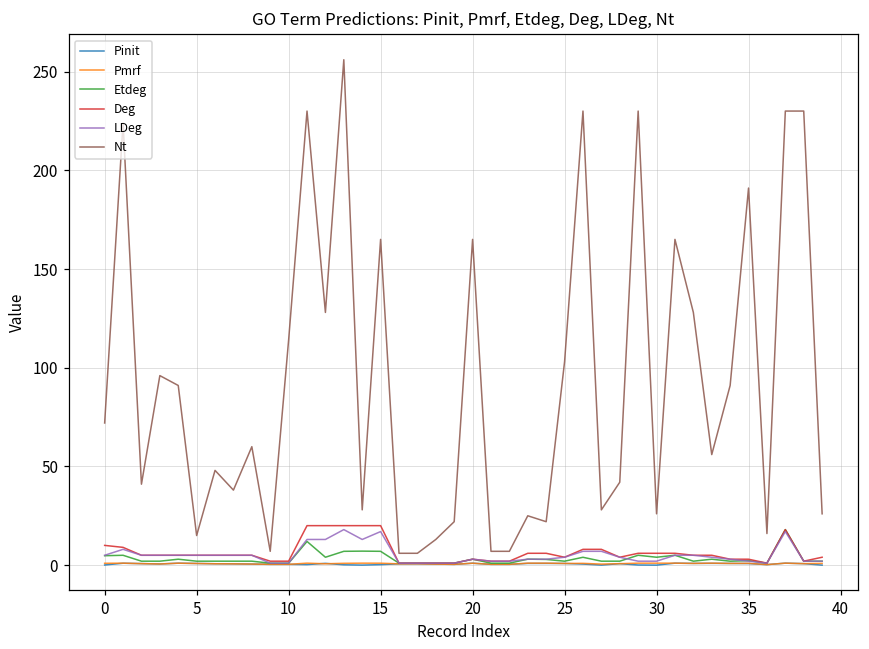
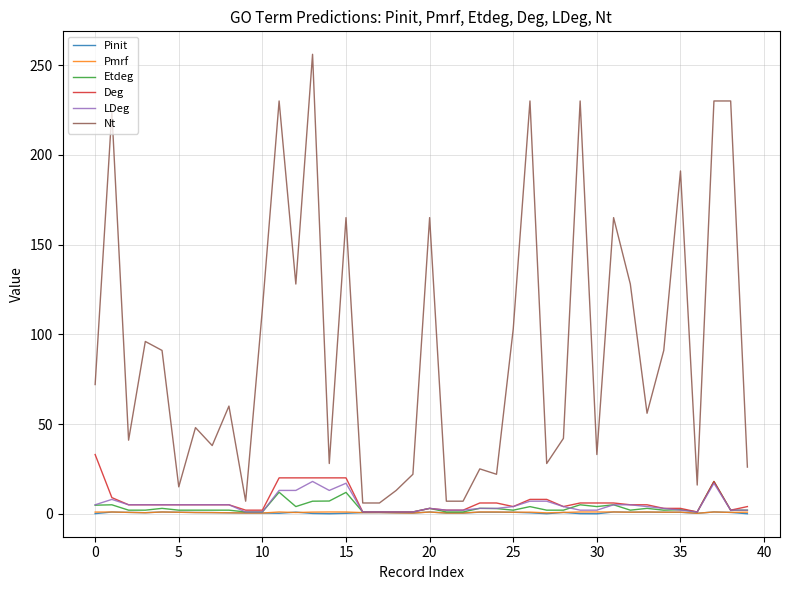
Deg, 0: 10 -> 33
Etdeg, 15: 7 -> 12
Nt, 30: 26 -> 33
